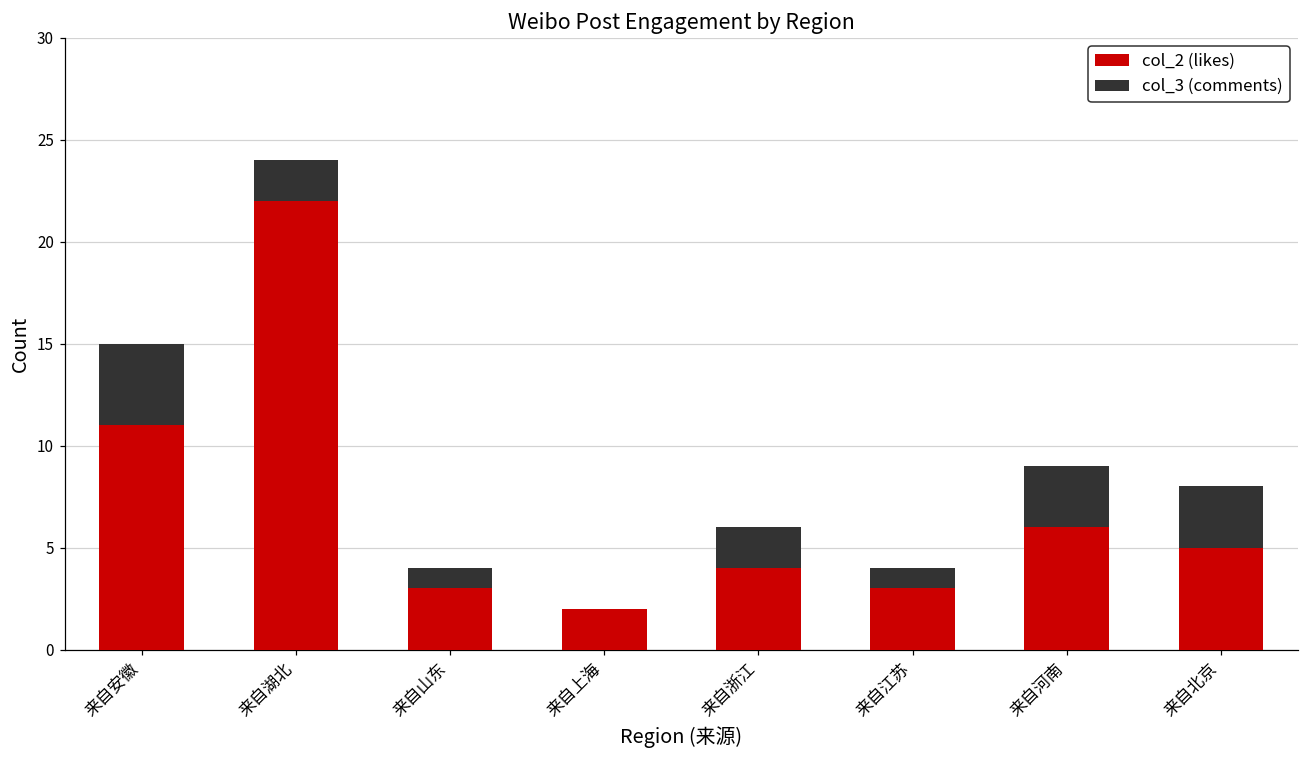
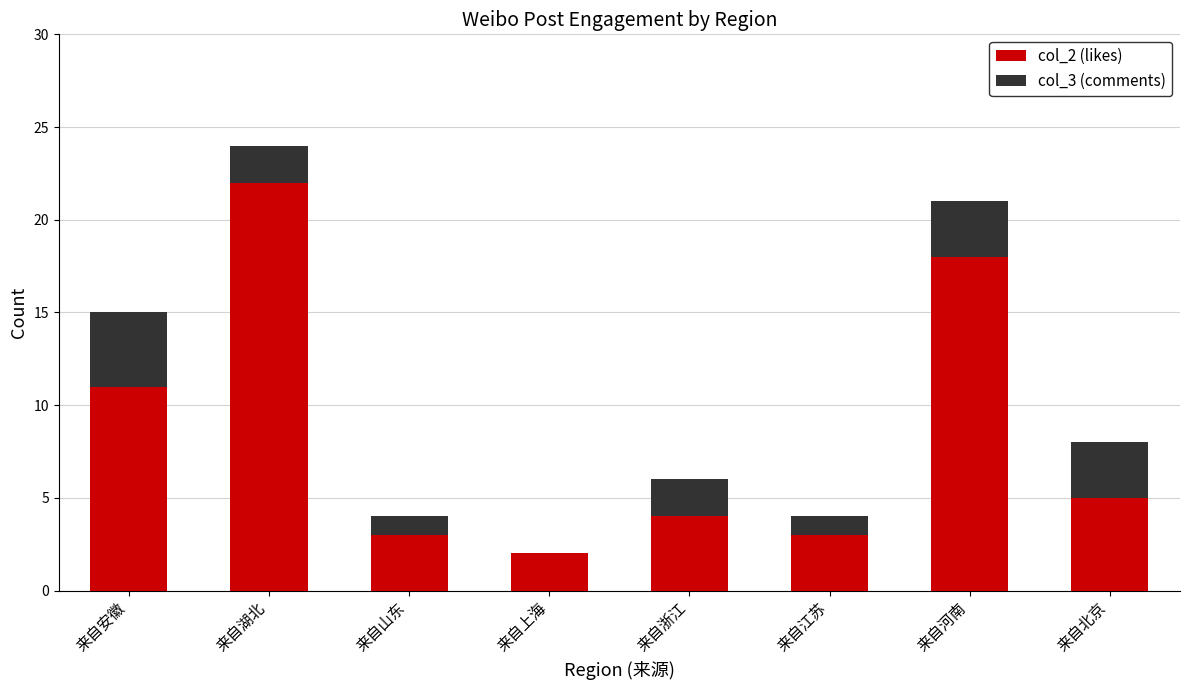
col_2 (likes), 来自河南: 6 -> 18
